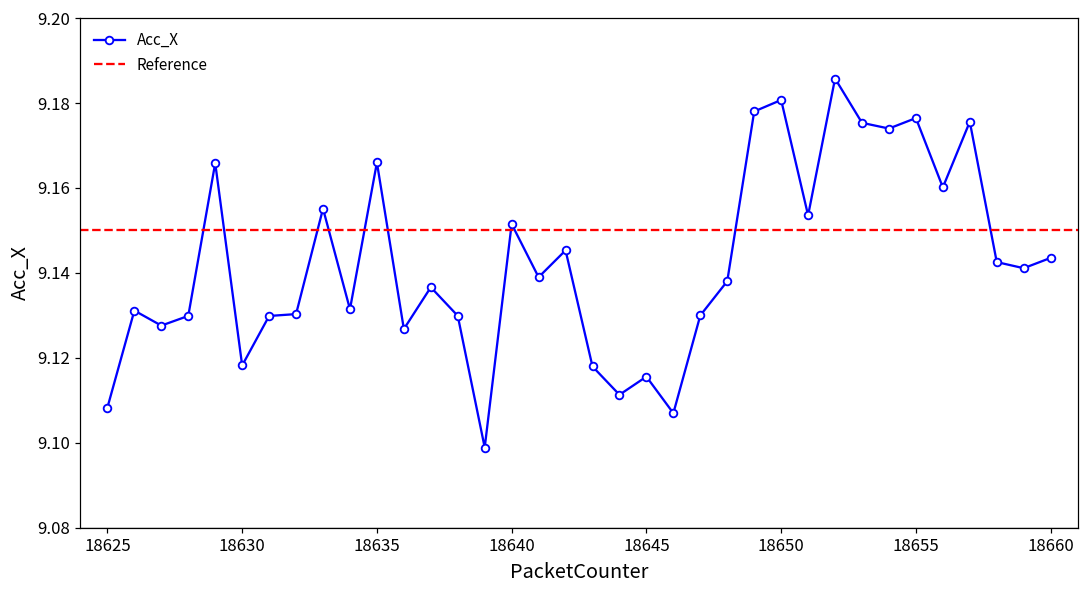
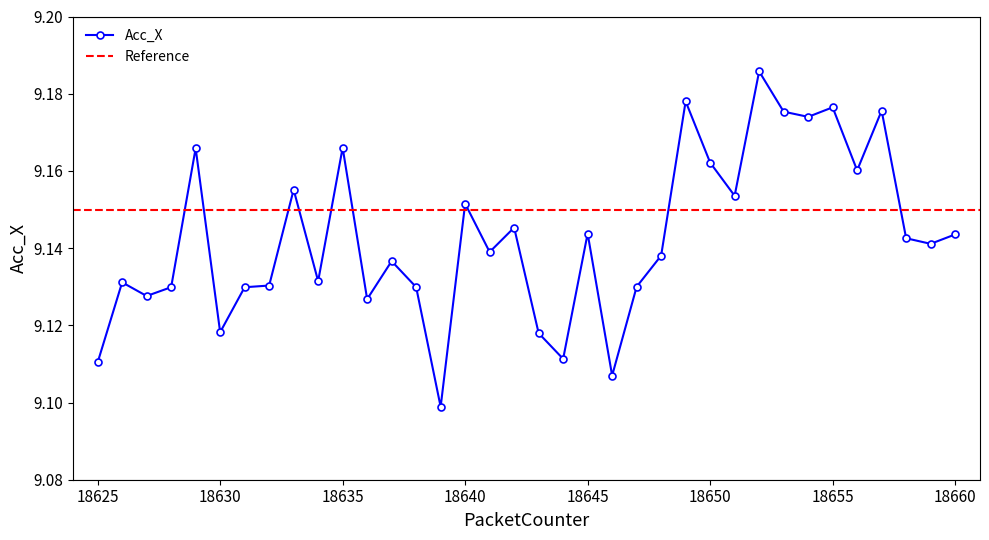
18625: 9.108 -> 9.110
18645: 9.116 -> 9.144
18650: 9.181 -> 9.162
